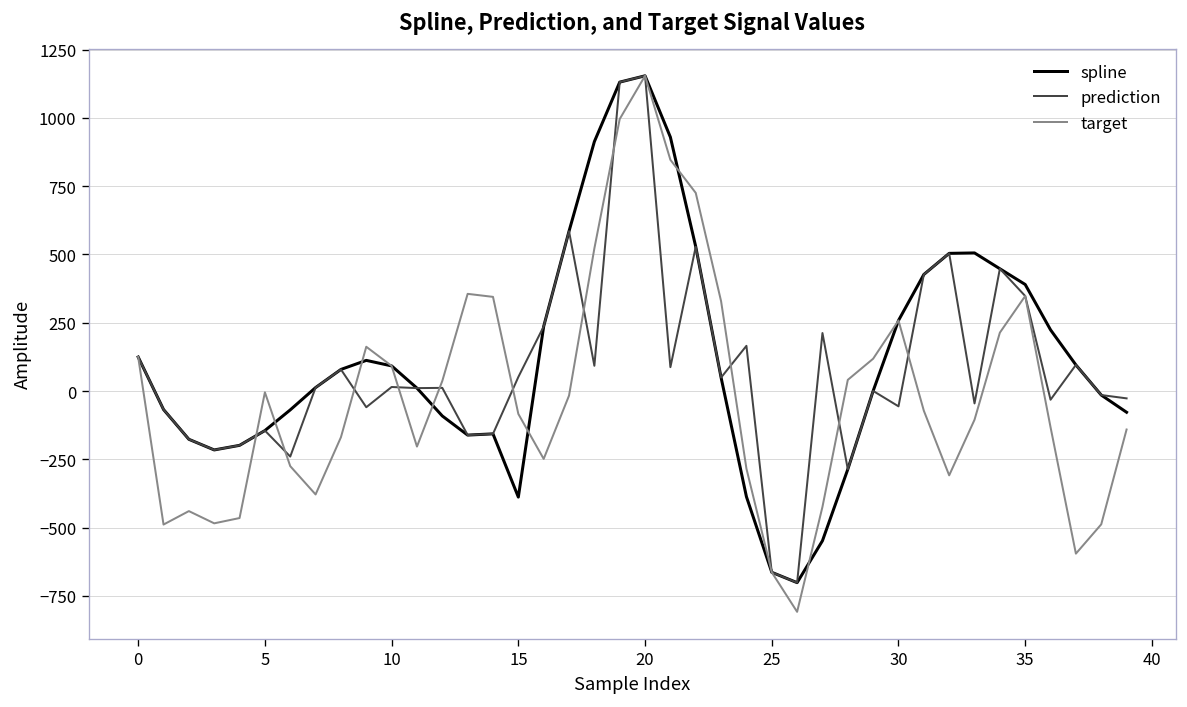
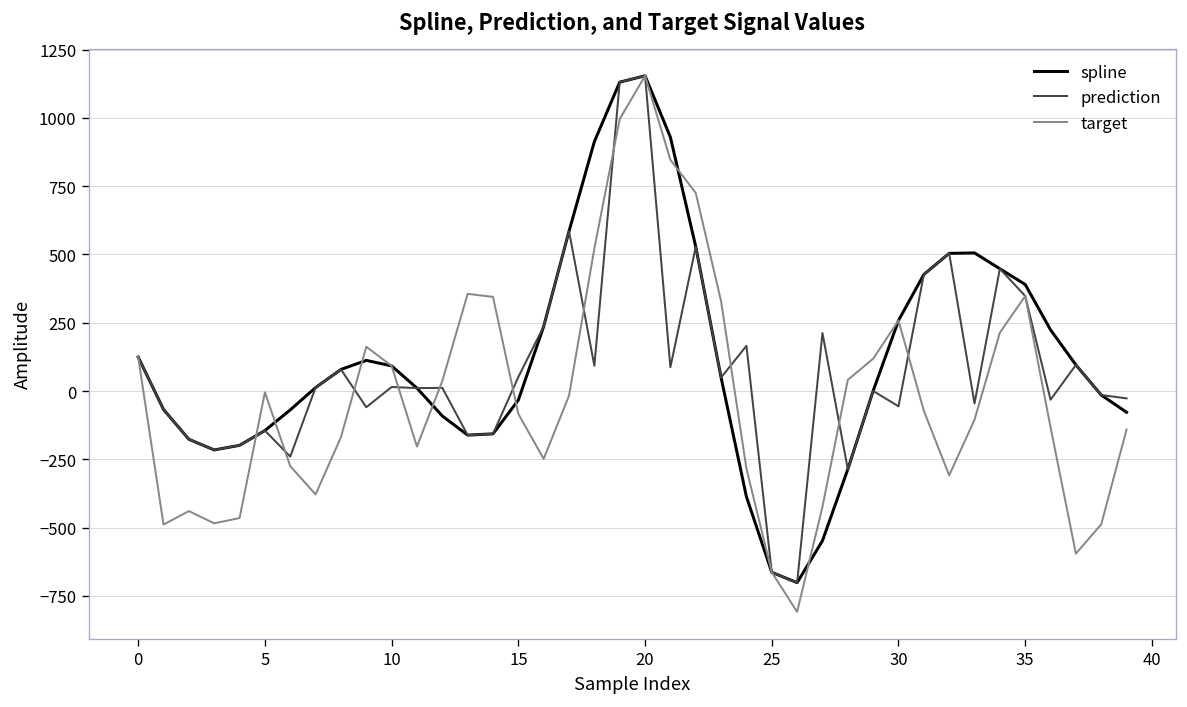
spline, 15: -390 -> -30
